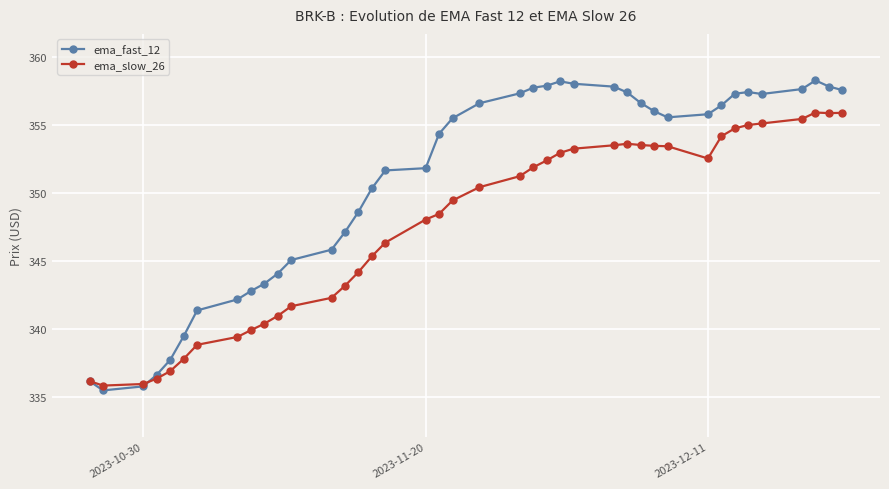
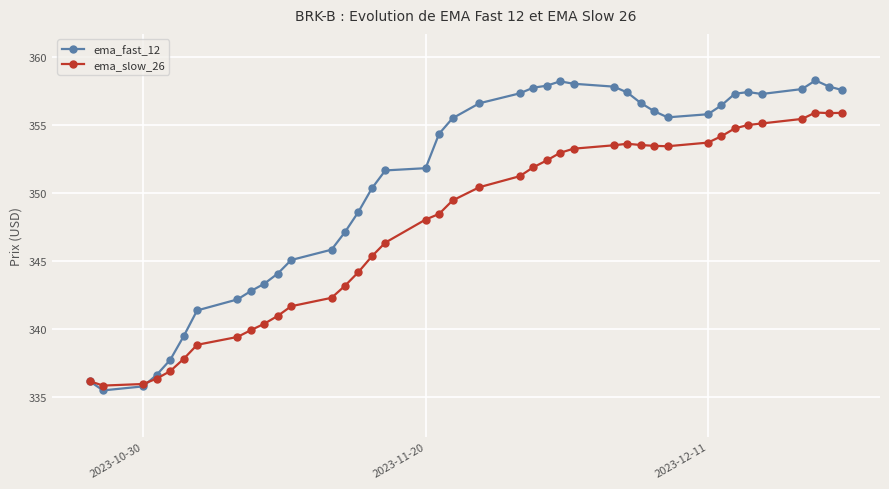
ema_slow_26, 2023-12-11: 352.5 -> 353.7
